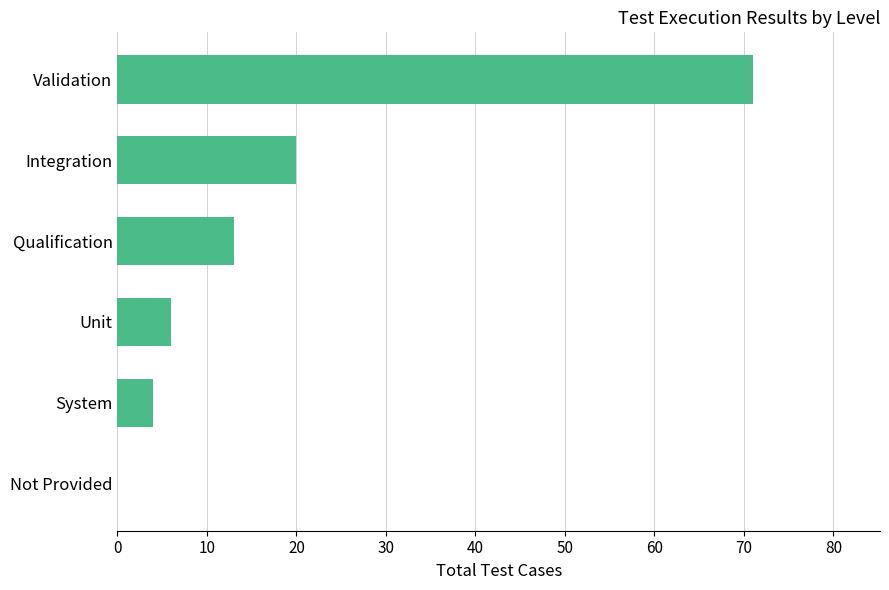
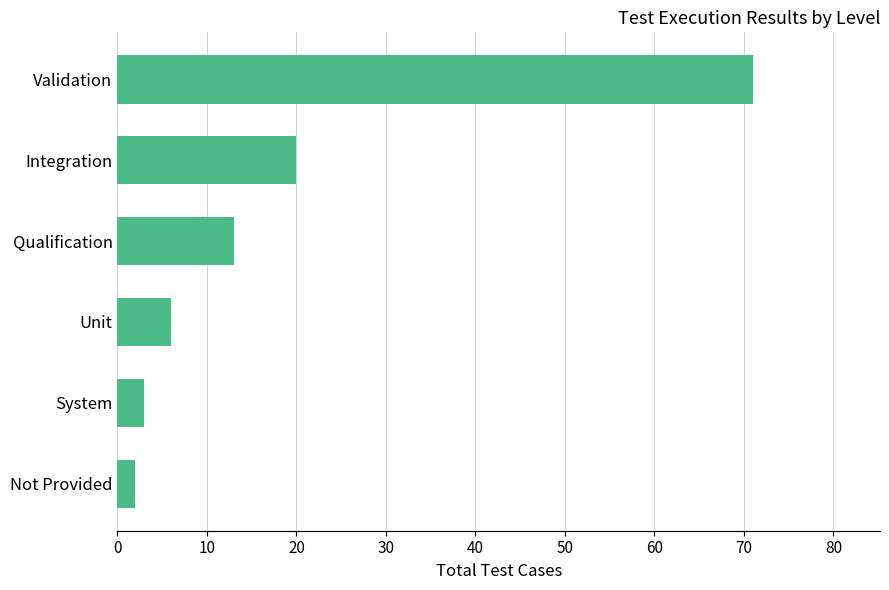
System: 4 -> 3
Not Provided: 0 -> 2
